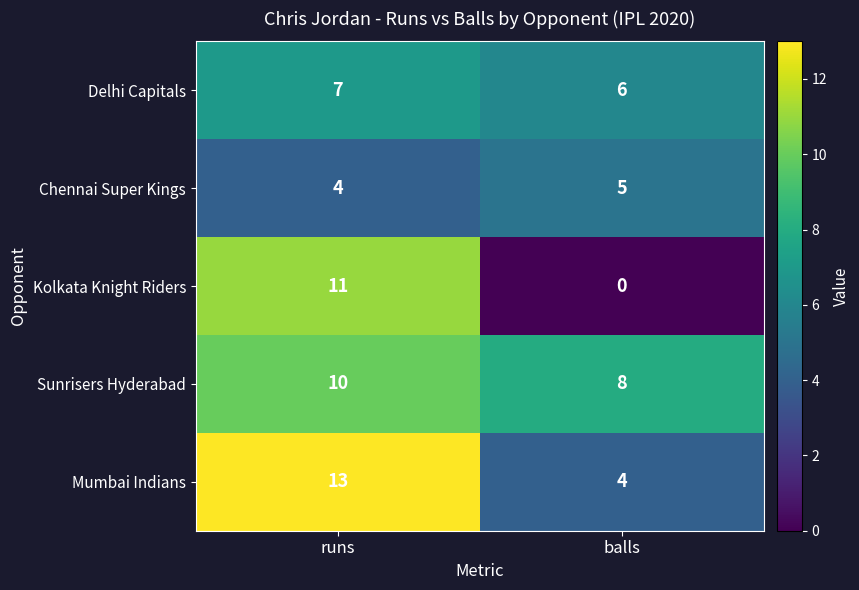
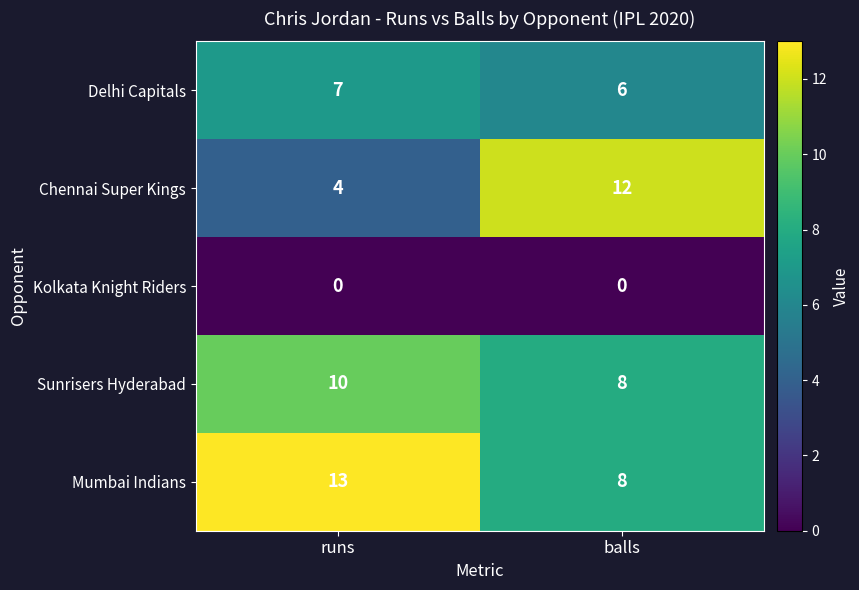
Chennai Super Kings, balls: 5 -> 12
Kolkata Knight Riders, runs: 11 -> 0
Mumbai Indians, balls: 4 -> 8
